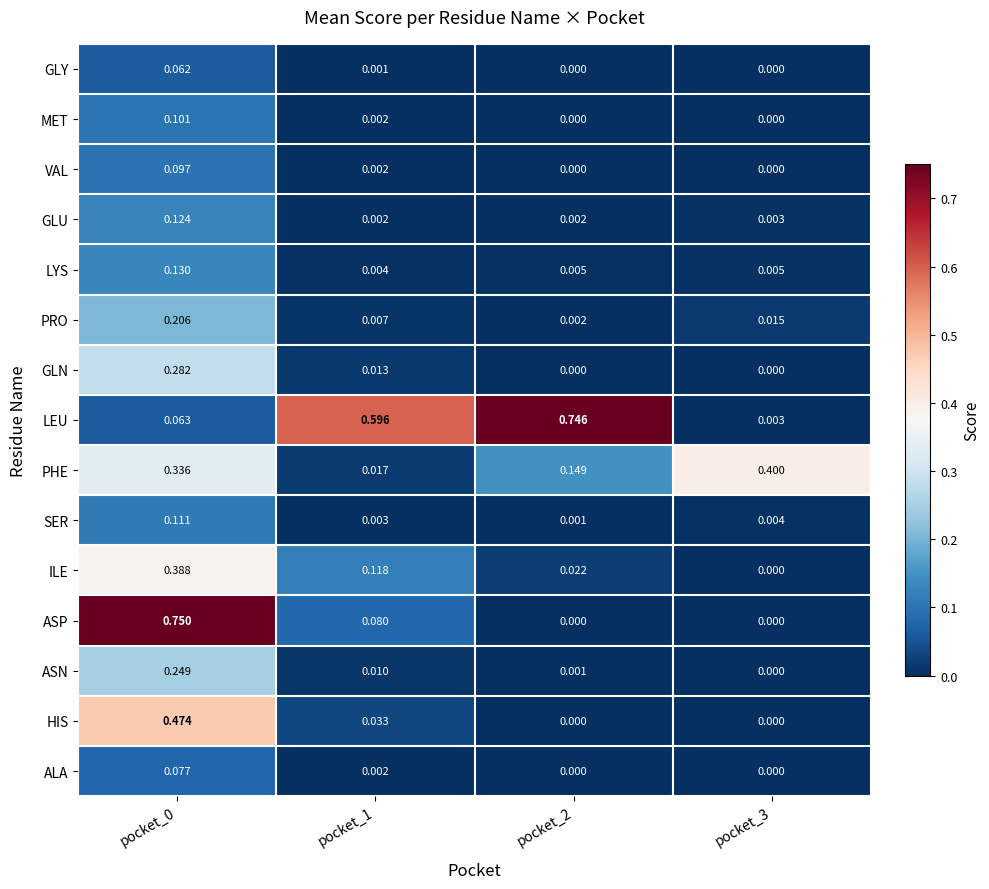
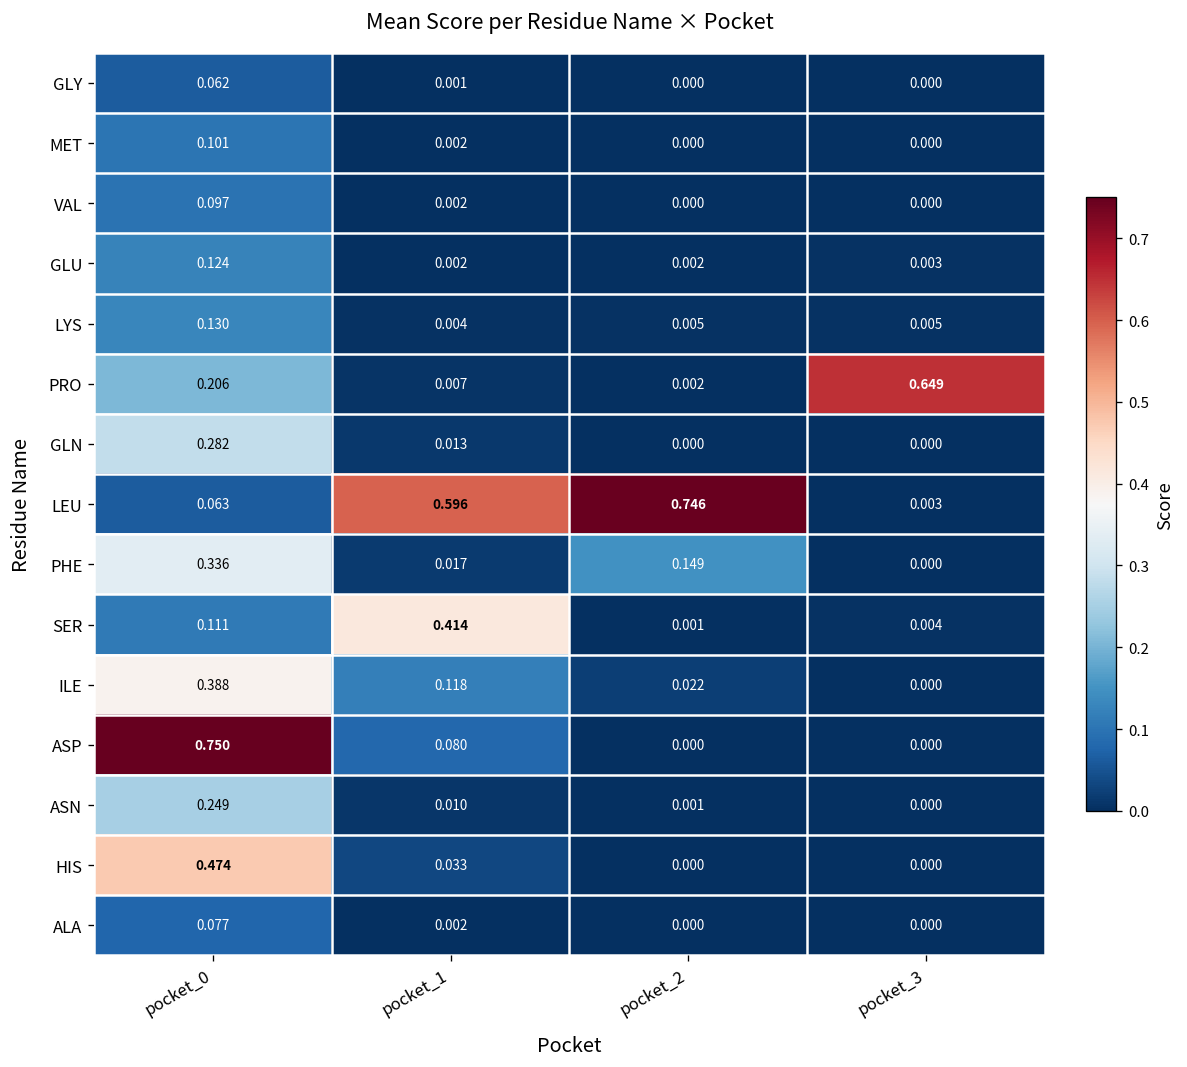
PRO, pocket_3: 0.015 -> 0.649
PHE, pocket_3: 0.400 -> 0.000
SER, pocket_1: 0.003 -> 0.414
